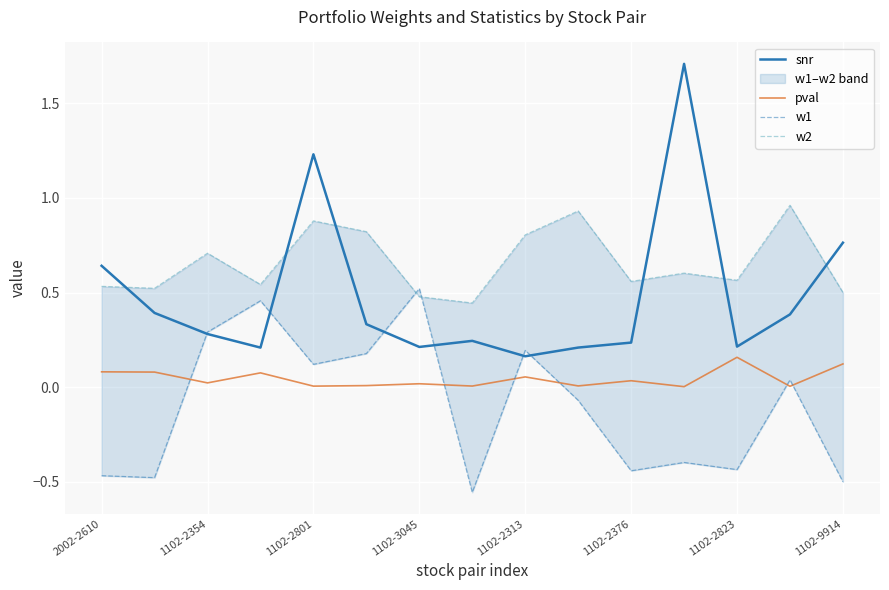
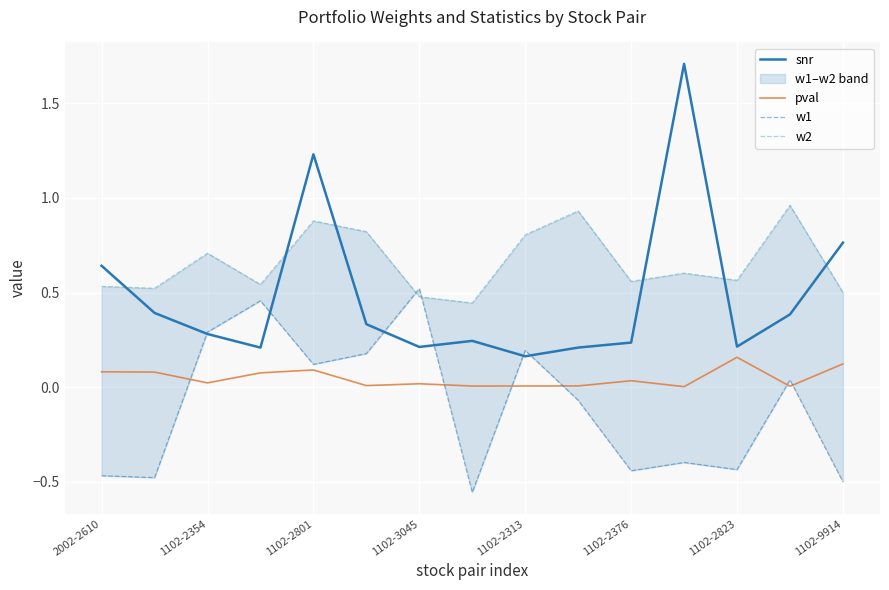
pval, 1102-2801: 0.01 -> 0.09
pval, 1102-2313: 0.05 -> 0.01
